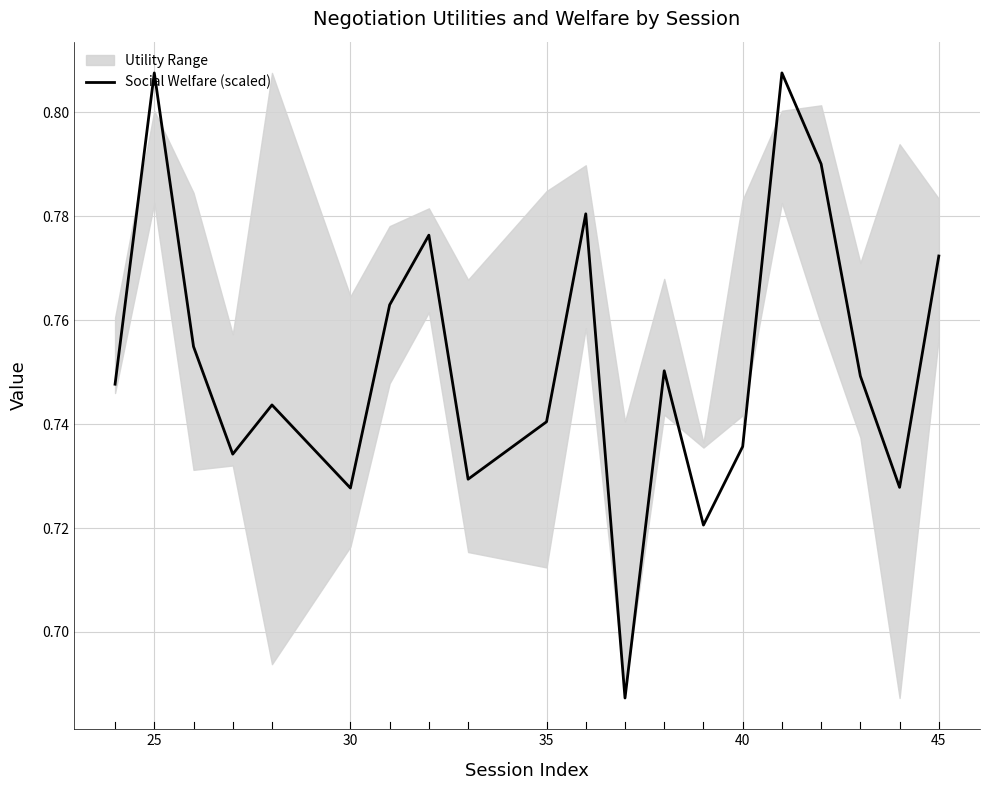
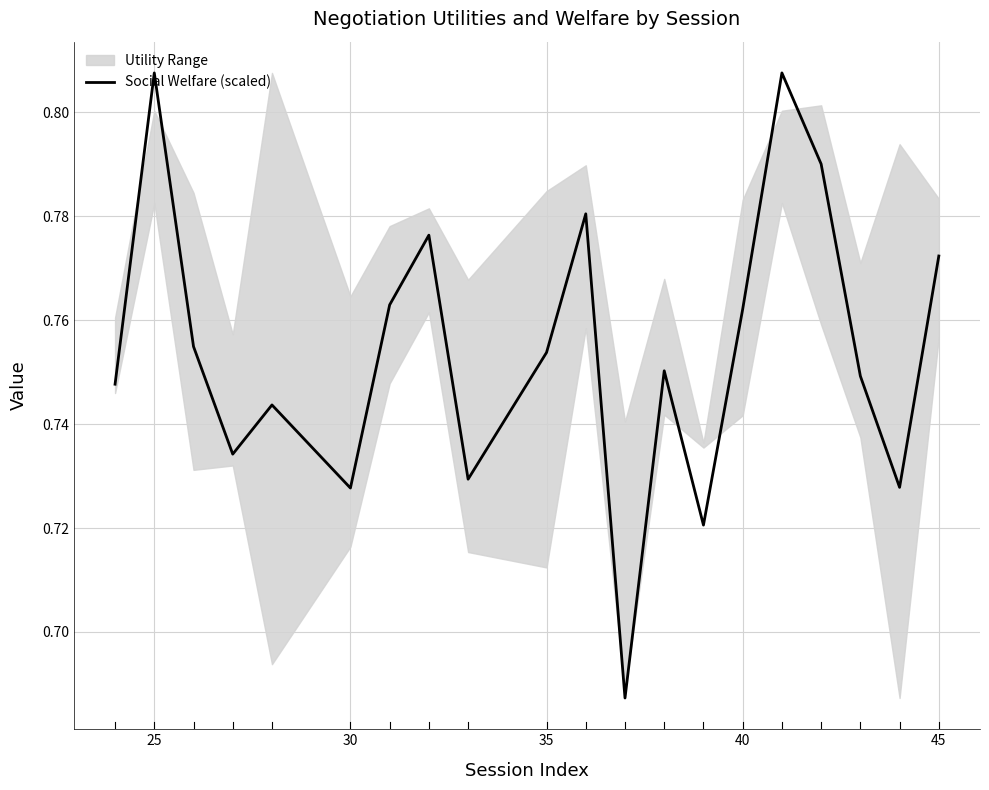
Social Welfare (scaled), 35: 0.740 -> 0.754
Social Welfare (scaled), 40: 0.736 -> 0.762
